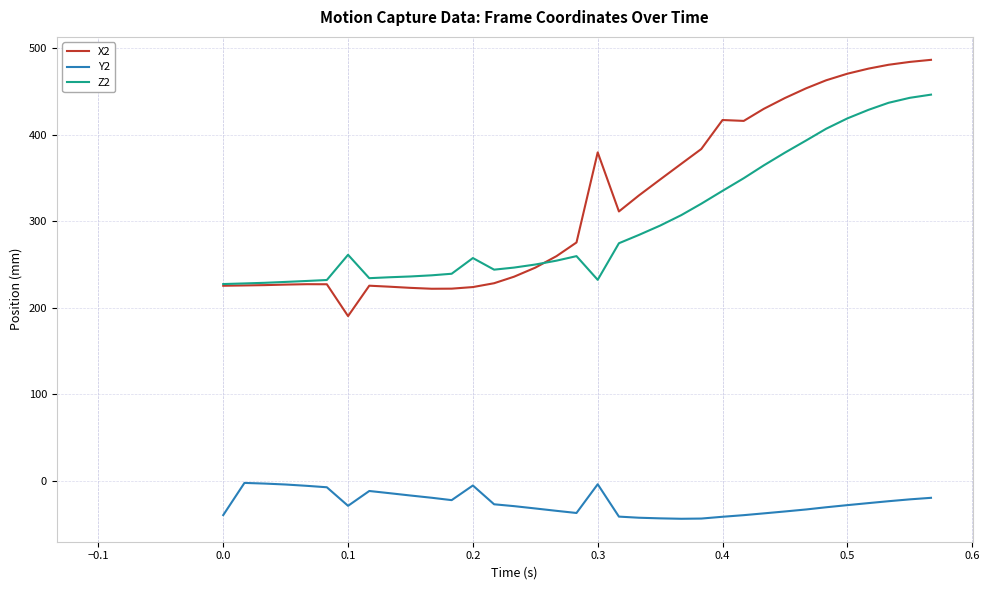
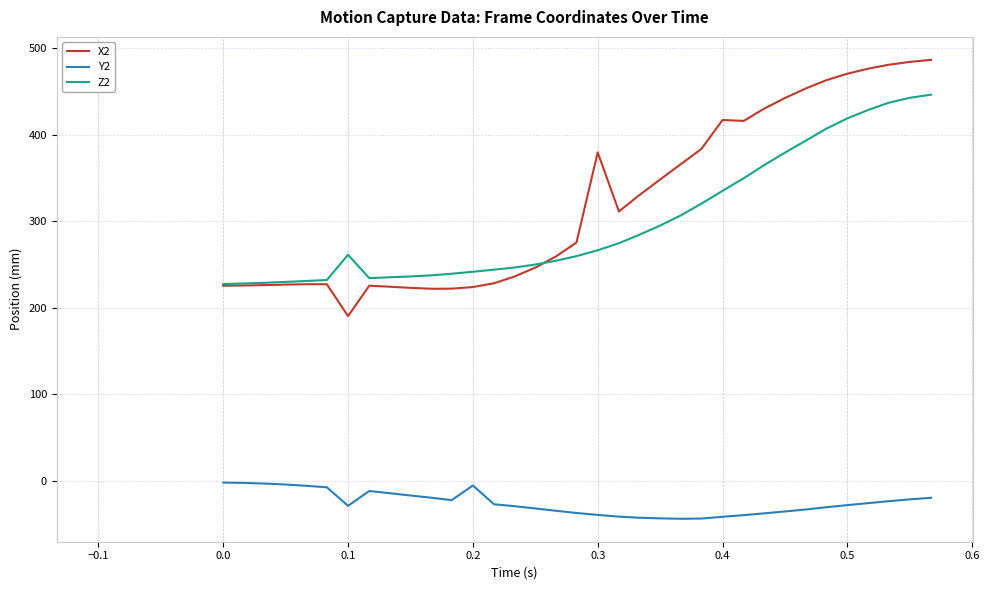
Y2, 0.0: -40 -> 0
Z2, 0.2: 260 -> 240
Y2, 0.3: 0 -> -40
Z2, 0.3: 230 -> 270
